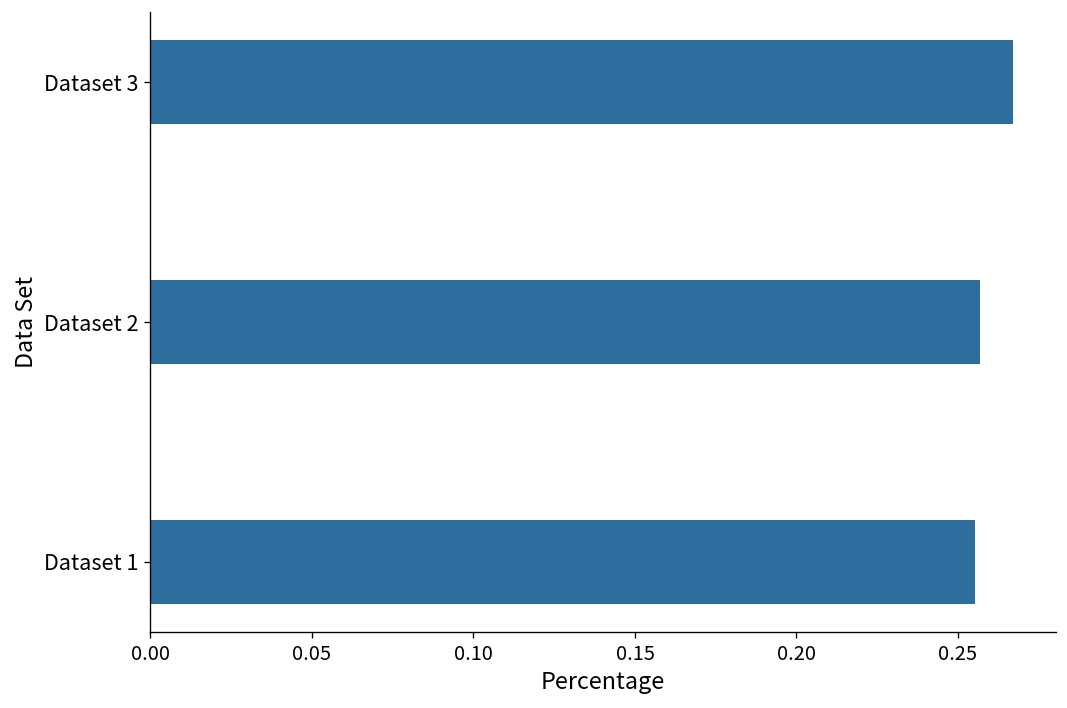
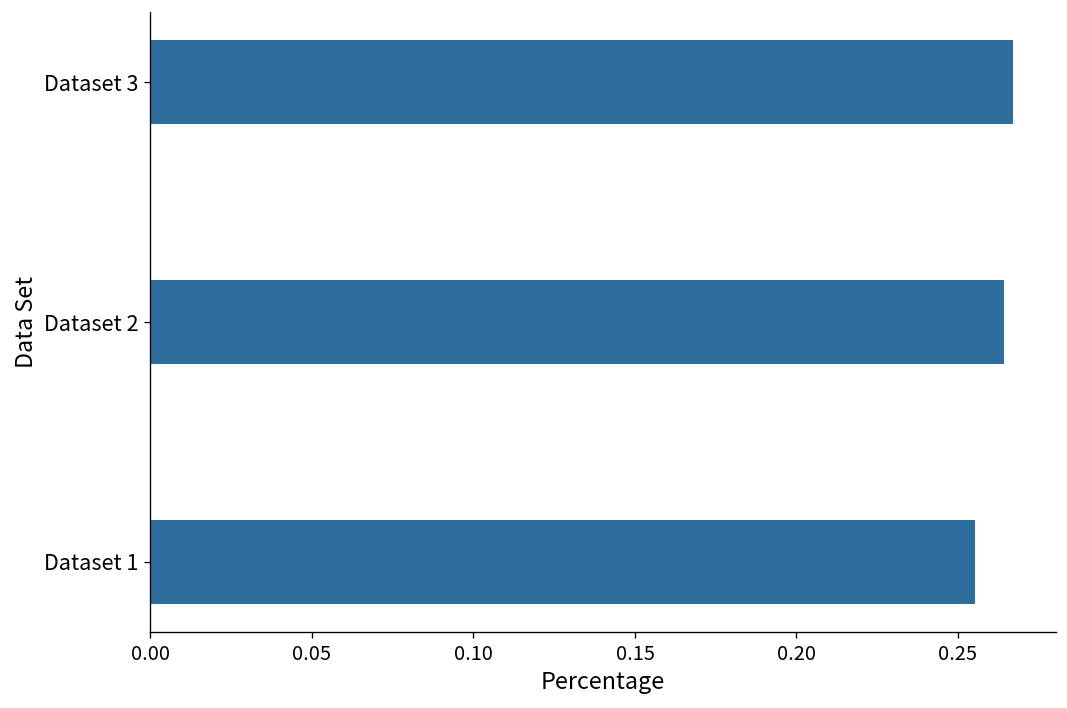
Dataset 2: 0.257 -> 0.264
